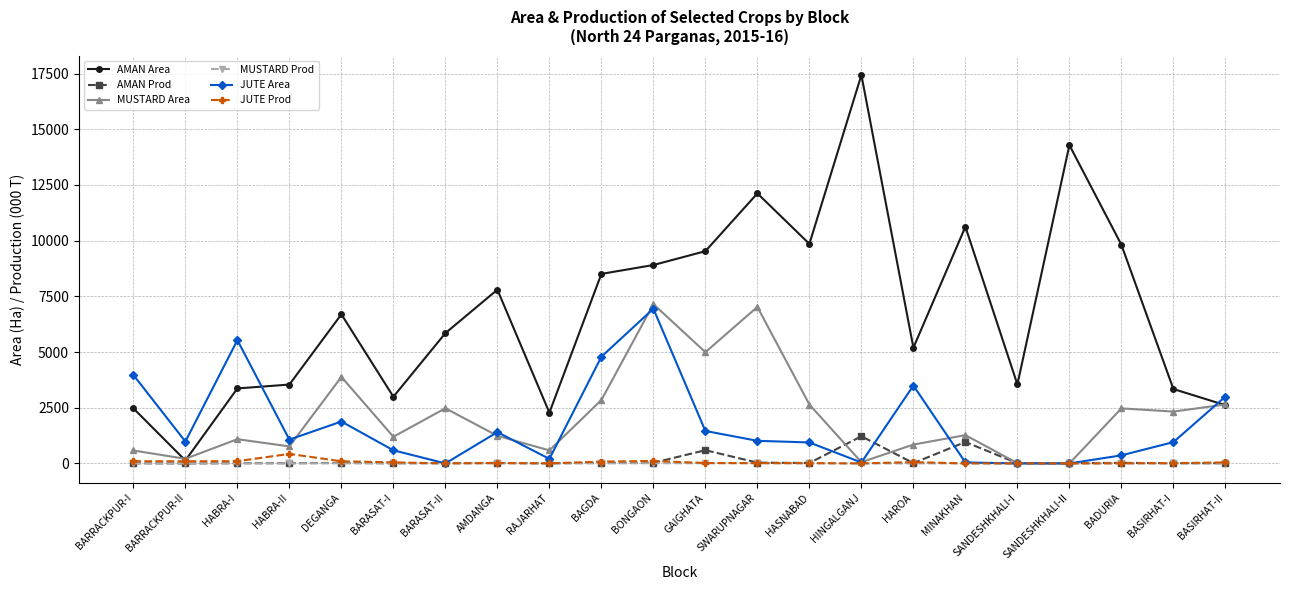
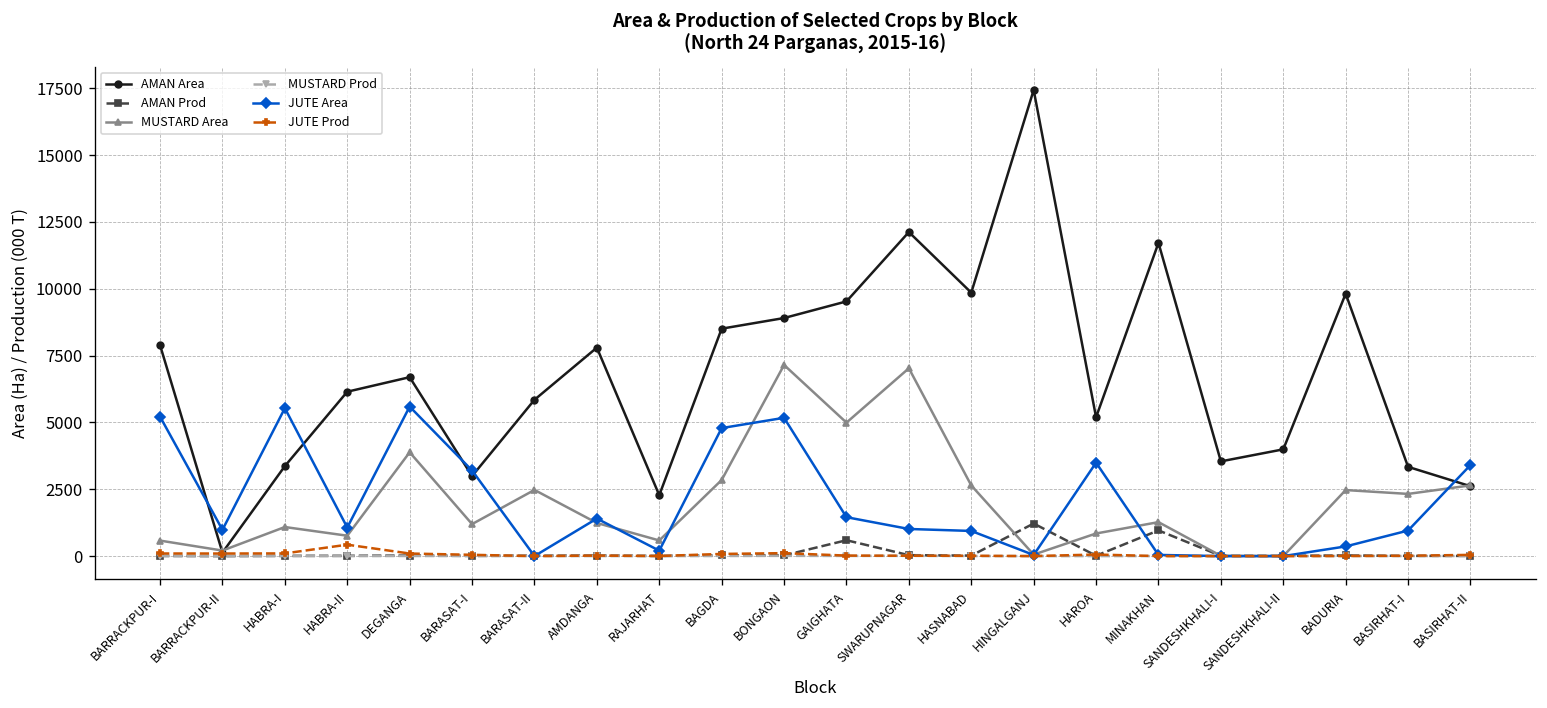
AMAN Area, BARRACKPUR-I: 2500 -> 7900
JUTE Area, BARRACKPUR-I: 4000 -> 5200
AMAN Area, HABRA-II: 3500 -> 6200
JUTE Area, DEGANGA: 1900 -> 5600
JUTE Area, BARASAT-I: 600 -> 3200
JUTE Area, BONGAON: 6900 -> 5200
AMAN Area, MINAKHAN: 10600 -> 11700
AMAN Area, SANDESHKHALI-II: 14300 -> 4000
JUTE Area, BASIRHAT-II: 3000 -> 3400
